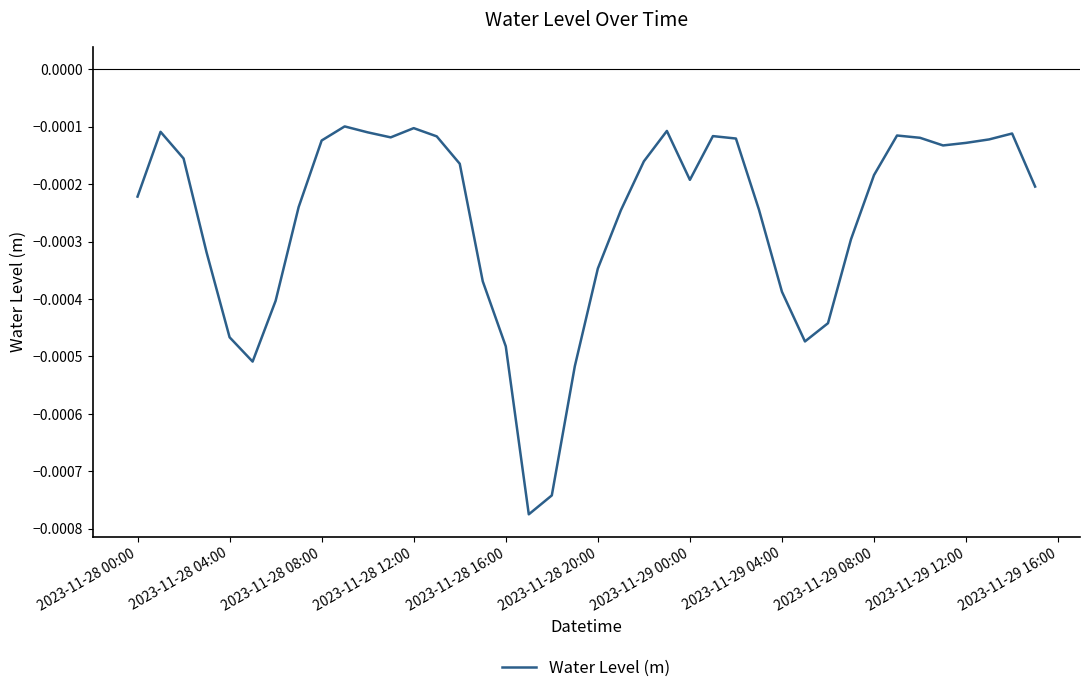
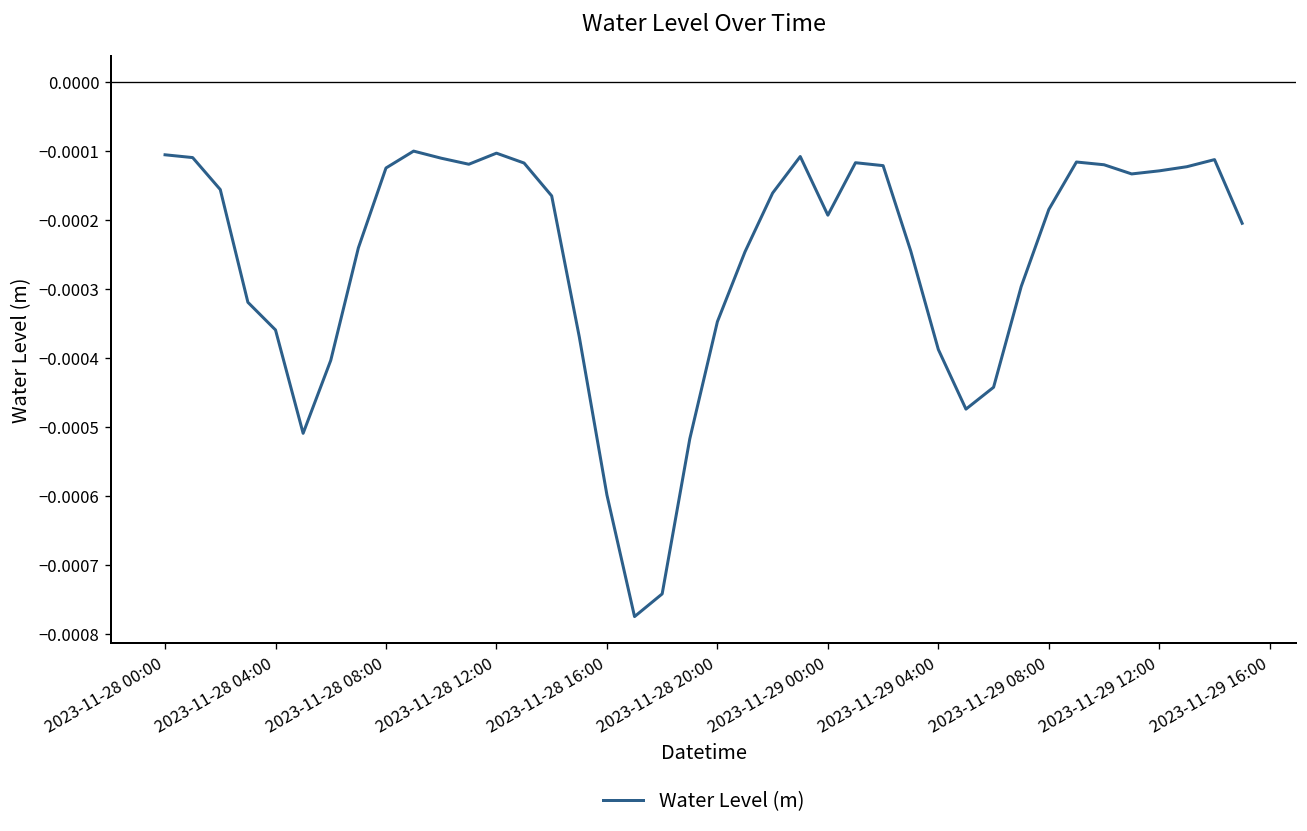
2023-11-28 00:00: -0.00022 -> -0.00011
2023-11-28 04:00: -0.00047 -> -0.00036
2023-11-28 16:00: -0.00048 -> -0.00060
